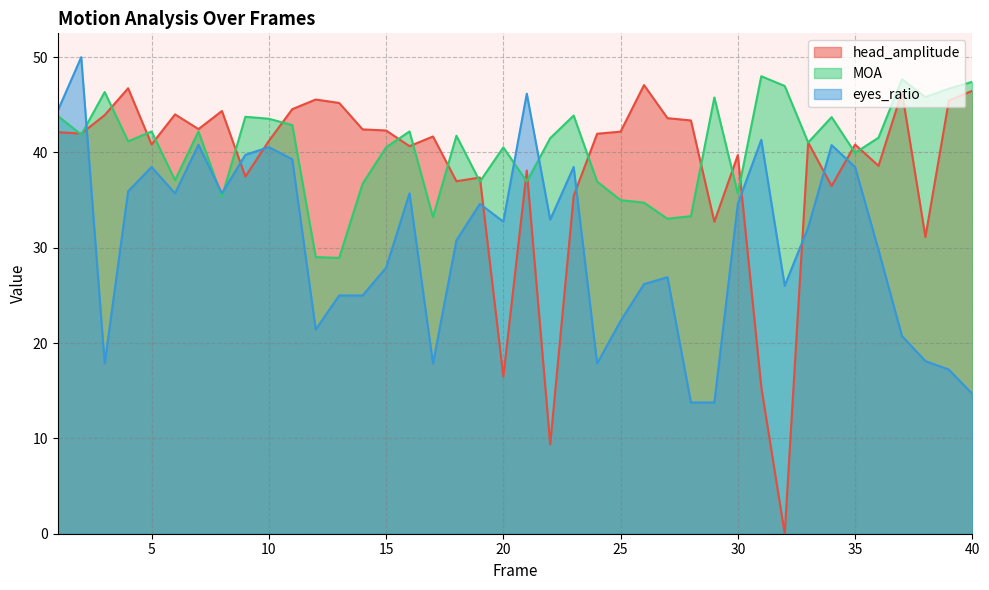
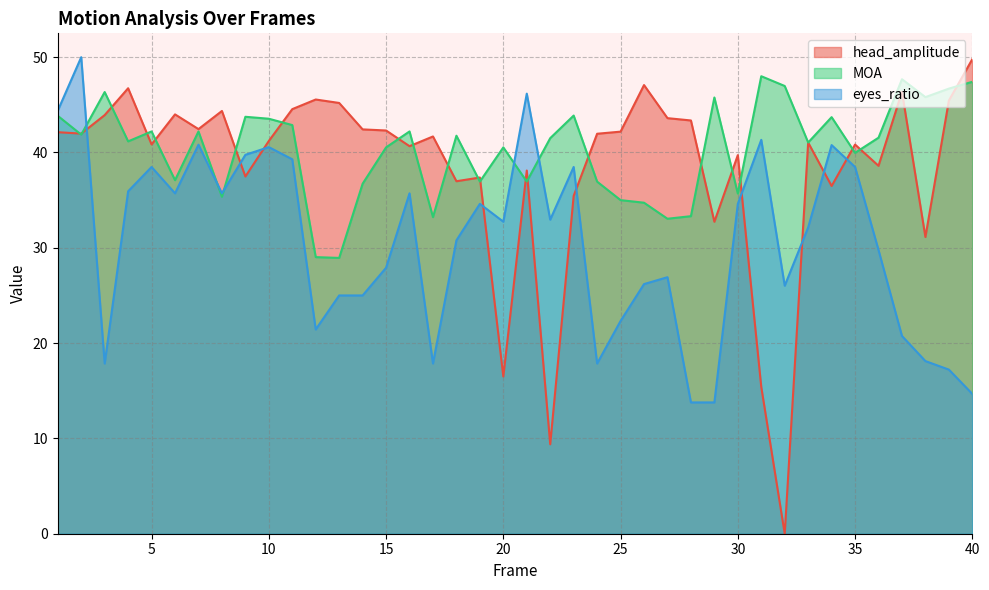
head_amplitude, 40: 46 -> 50
